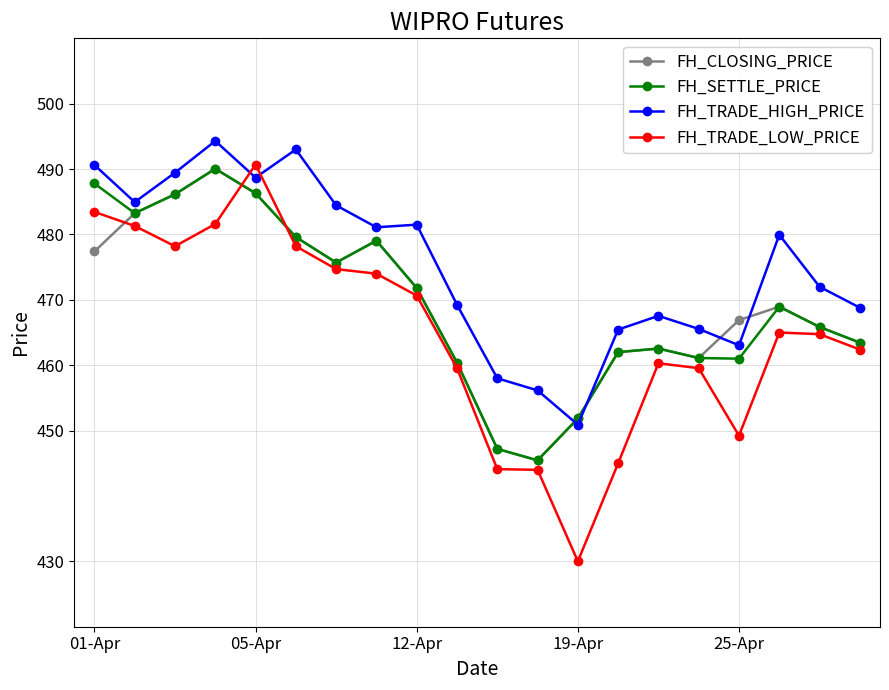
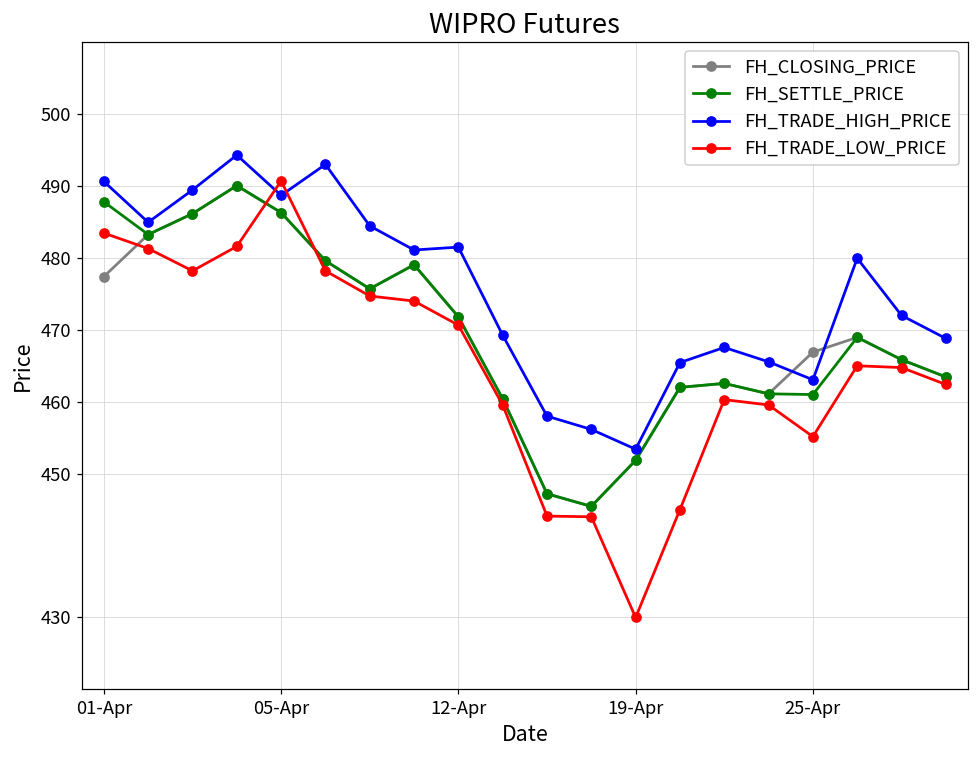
FH_TRADE_HIGH_PRICE, 19-Apr: 451 -> 453
FH_TRADE_LOW_PRICE, 25-Apr: 449 -> 455
